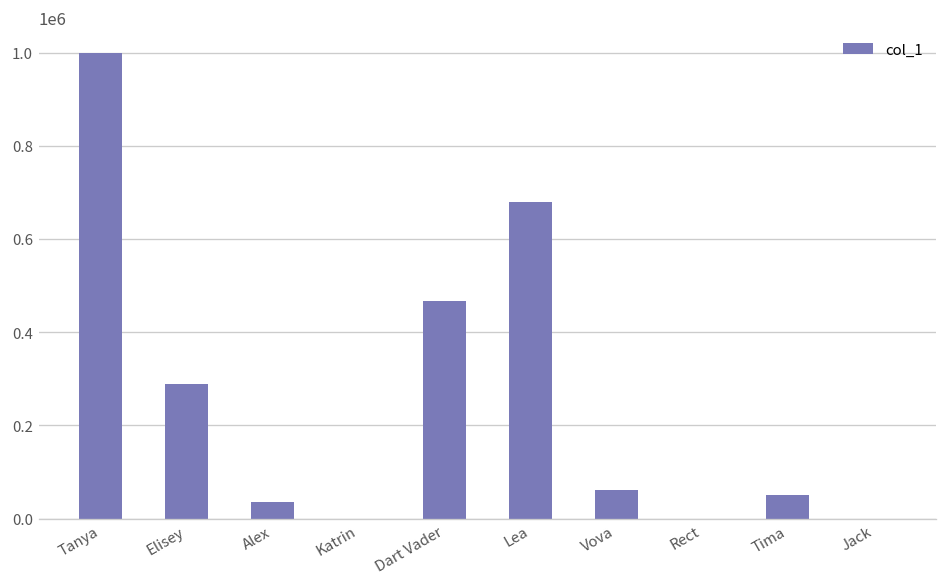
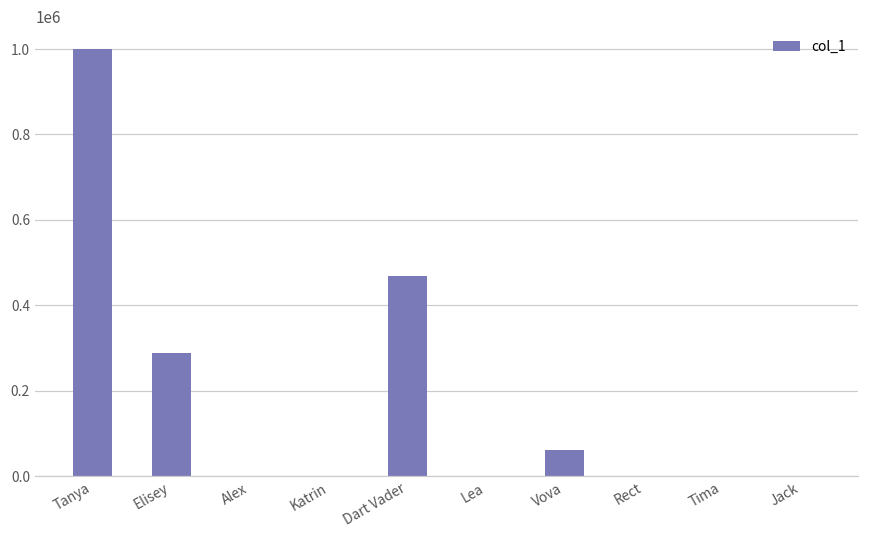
Alex: 40000 -> 0
Lea: 680000 -> 0
Tima: 50000 -> 0
